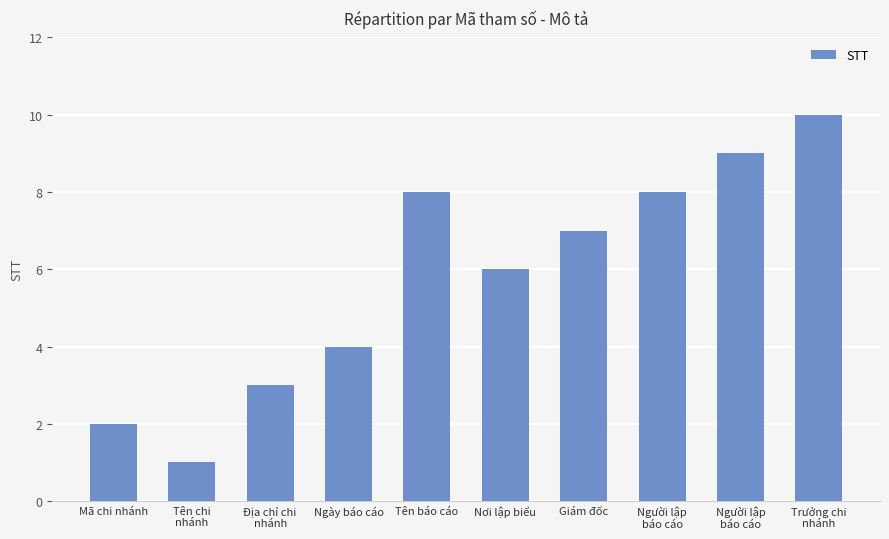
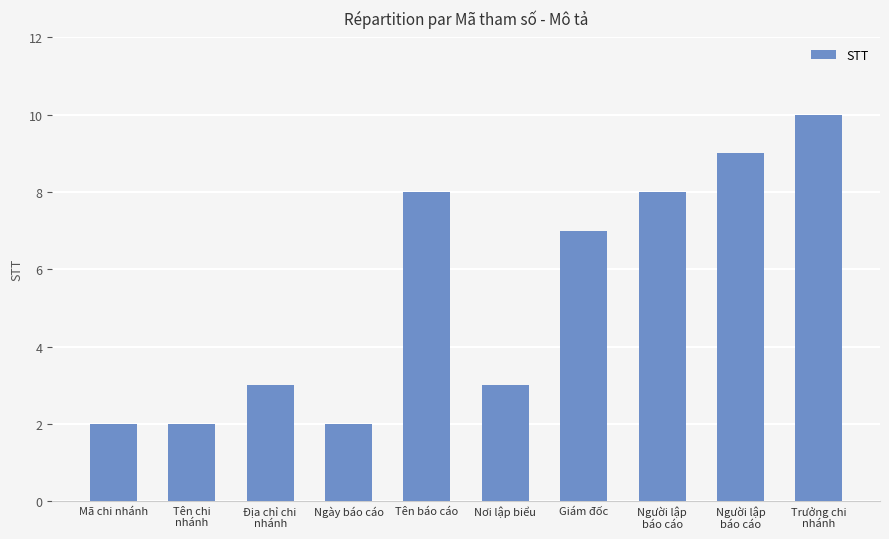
Tên chi nhánh: 1 -> 2
Ngày báo cáo: 4 -> 2
Nơi lập biểu: 6 -> 3
